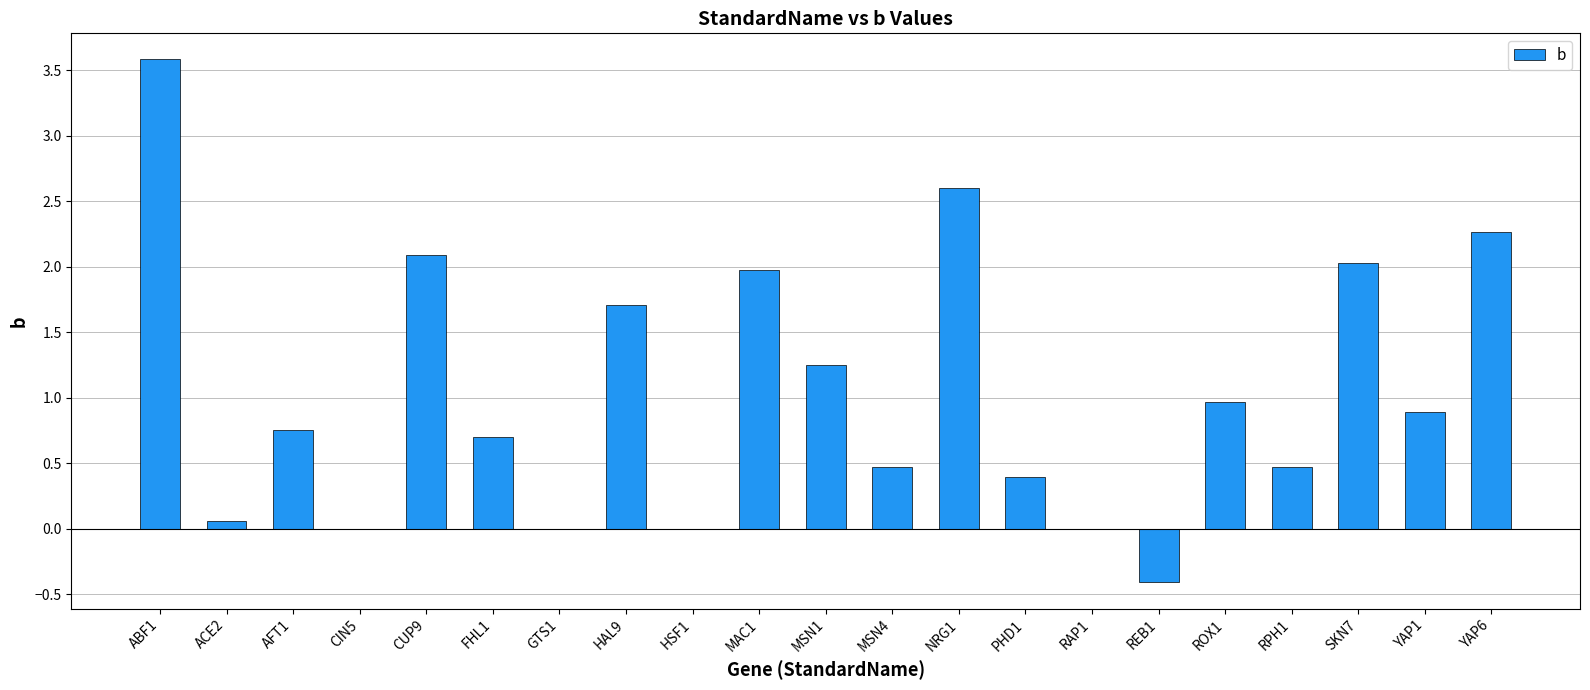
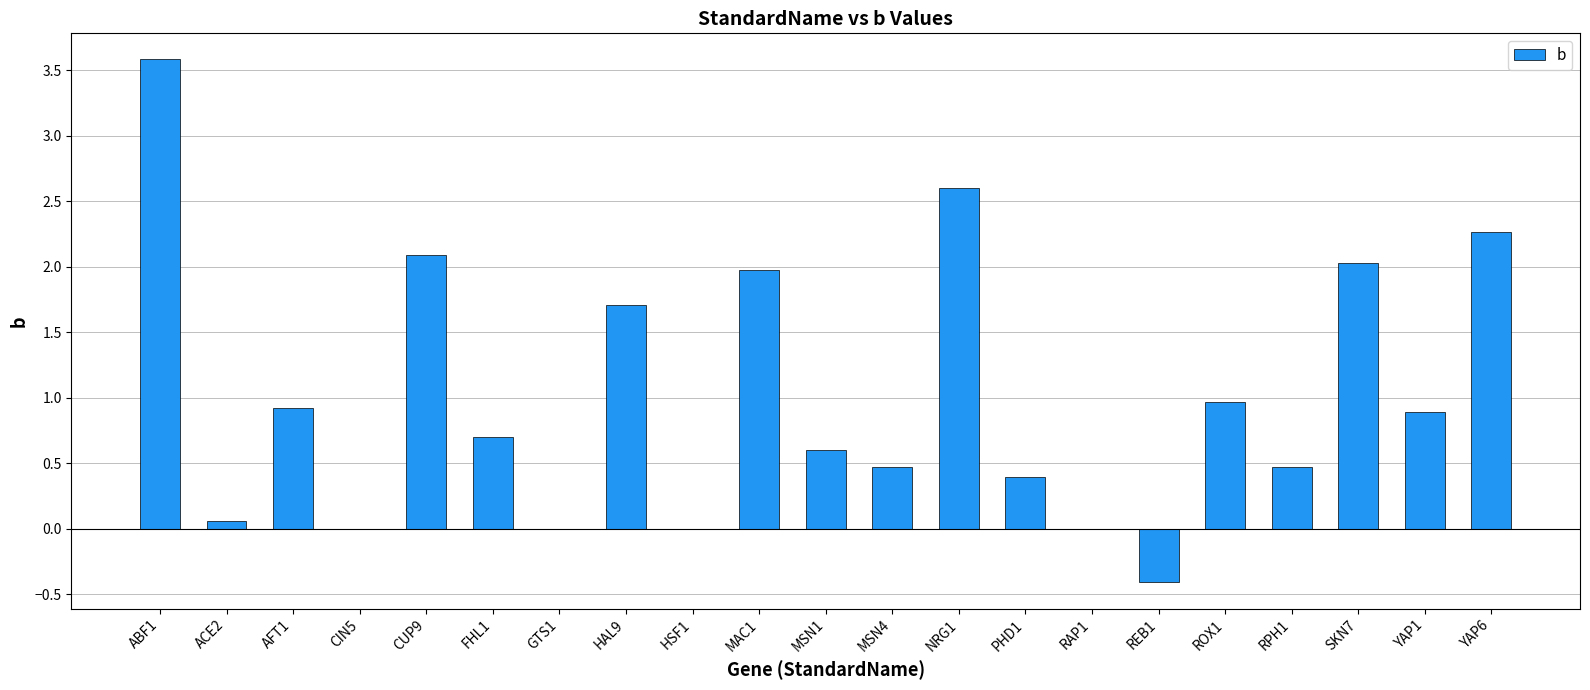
AFT1: 0.75 -> 0.92
MSN1: 1.25 -> 0.60
